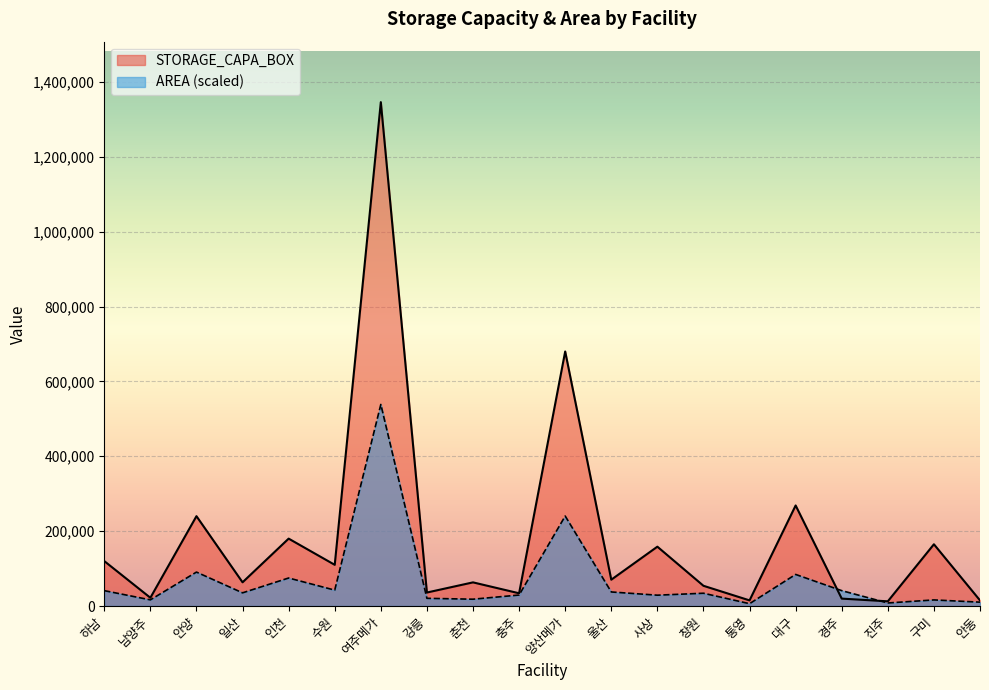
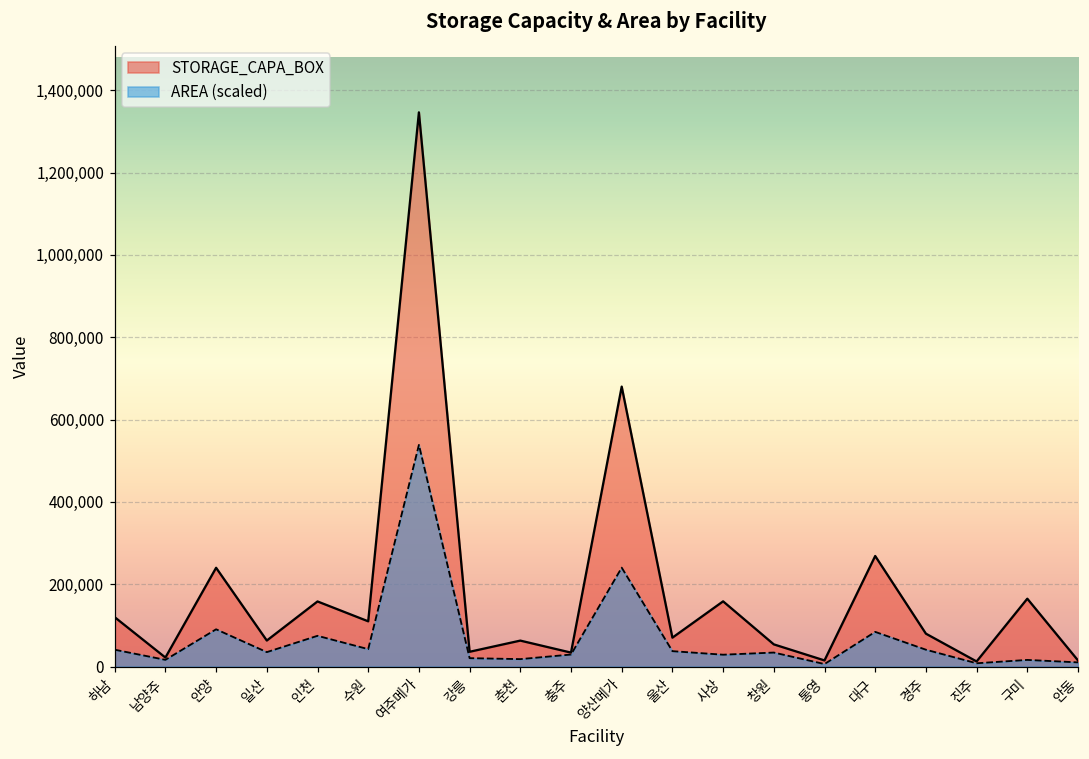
STORAGE_CAPA_BOX, 인천: 180,000 -> 160,000
STORAGE_CAPA_BOX, 경주: 20,000 -> 80,000
